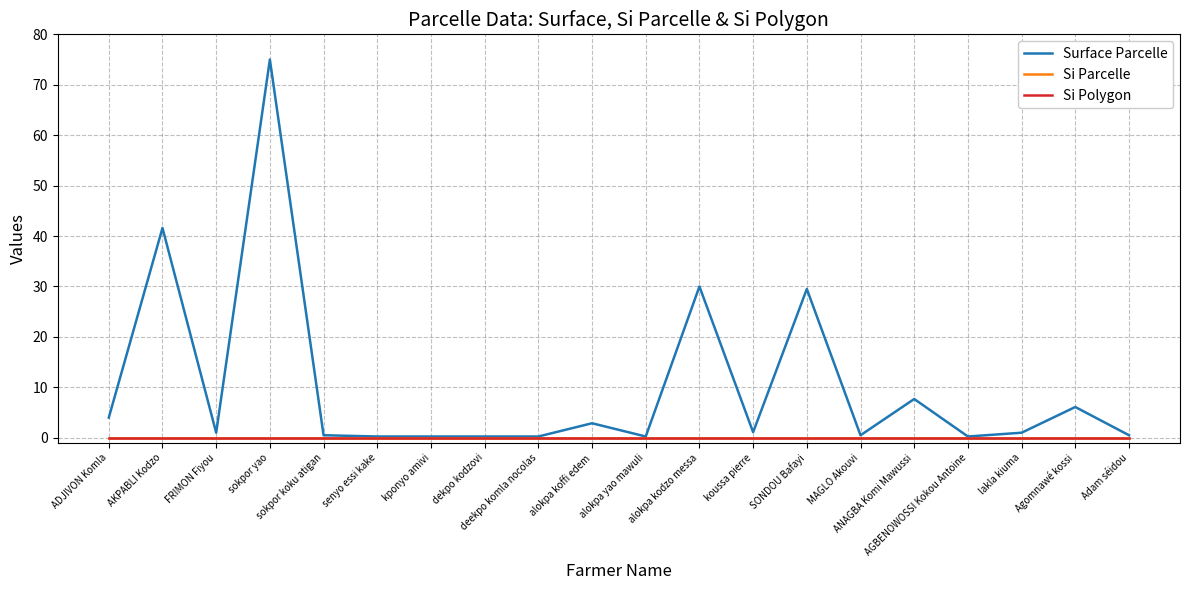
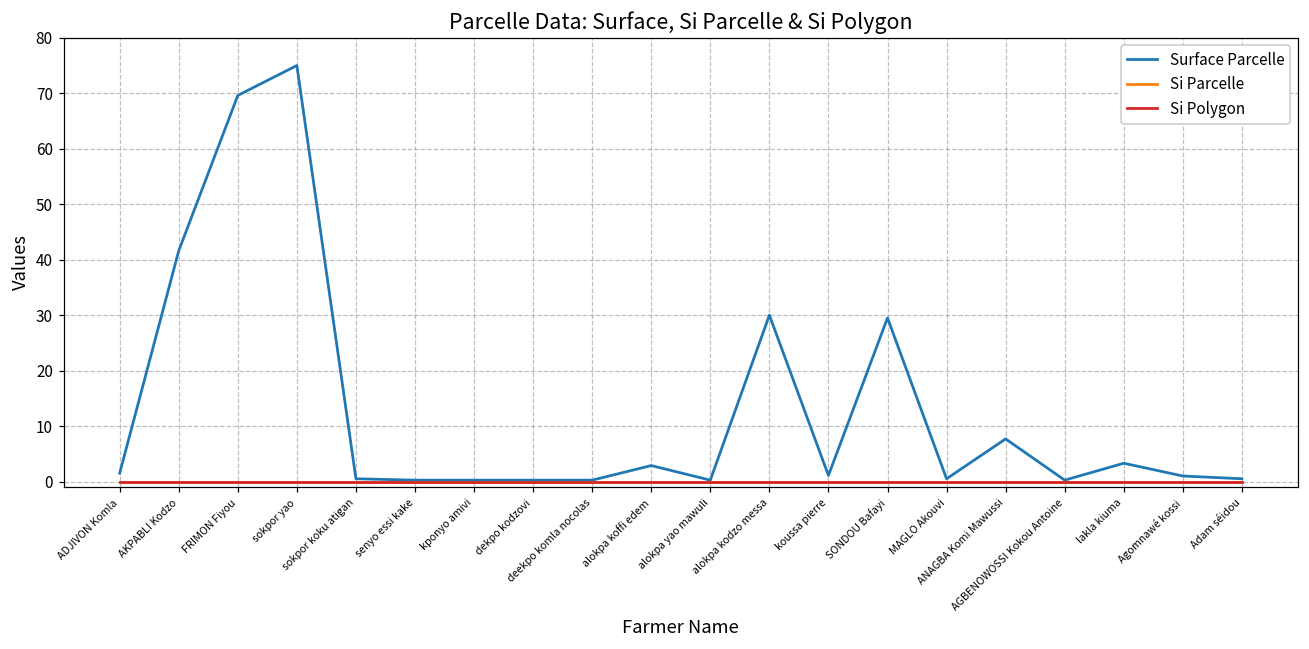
Surface Parcelle, ADJIVON Komla: 4 -> 2
Surface Parcelle, FRIMON Fiyou: 1 -> 70
Surface Parcelle, lakla kiuma: 1 -> 3
Surface Parcelle, Agomnawé kossi: 6 -> 1
